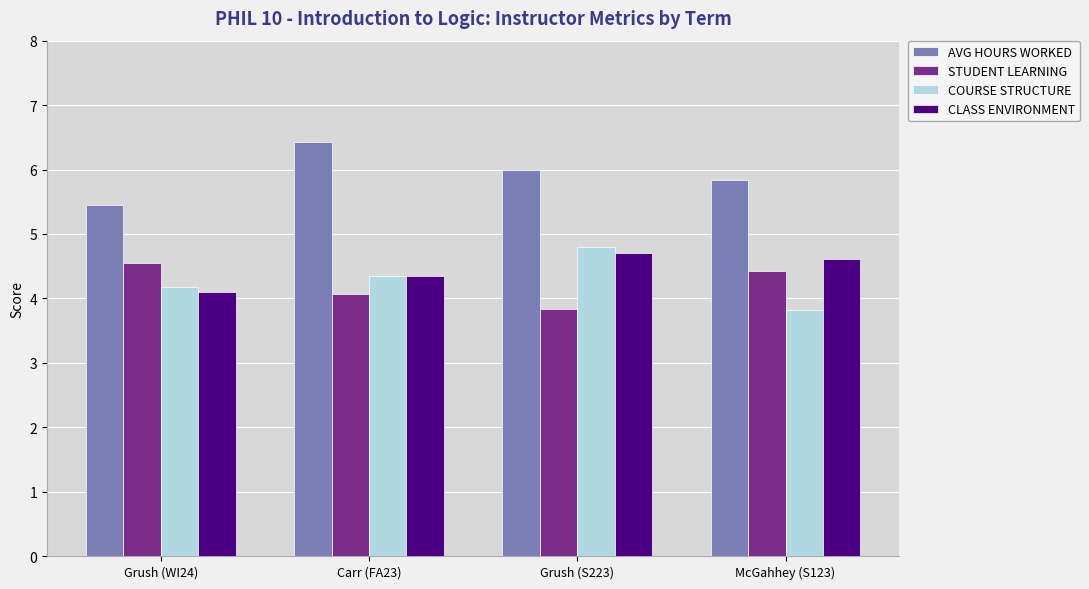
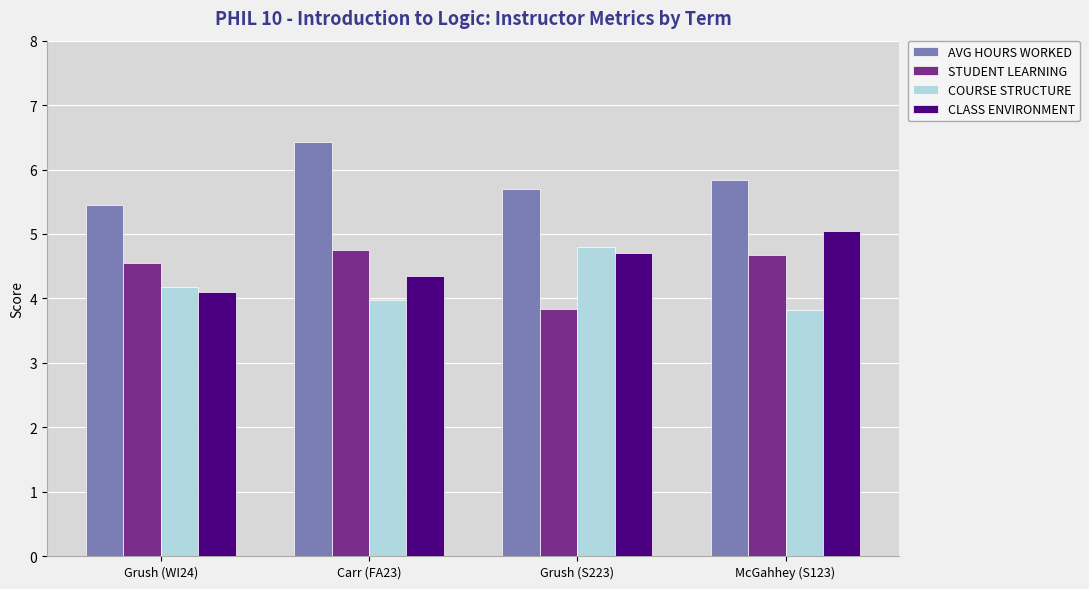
STUDENT LEARNING, Carr (FA23): 4.1 -> 4.8
COURSE STRUCTURE, Carr (FA23): 4.4 -> 4.0
AVG HOURS WORKED, Grush (S223): 6.0 -> 5.7
STUDENT LEARNING, McGahhey (S123): 4.4 -> 4.7
CLASS ENVIRONMENT, McGahhey (S123): 4.6 -> 5.0
